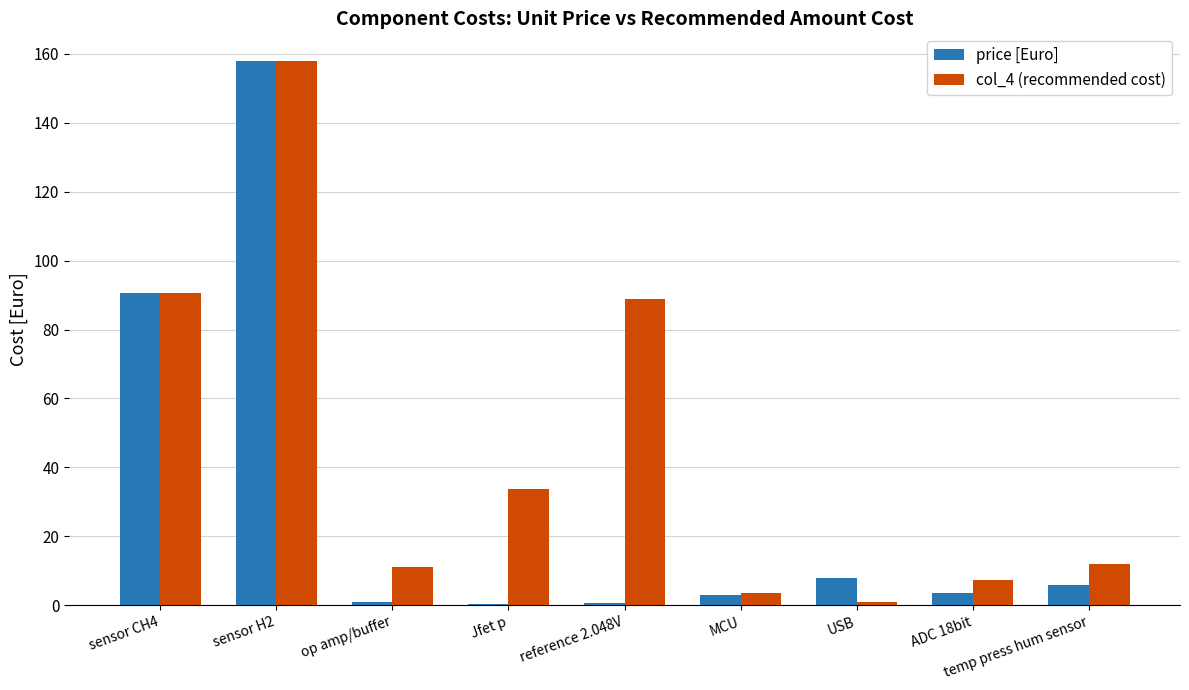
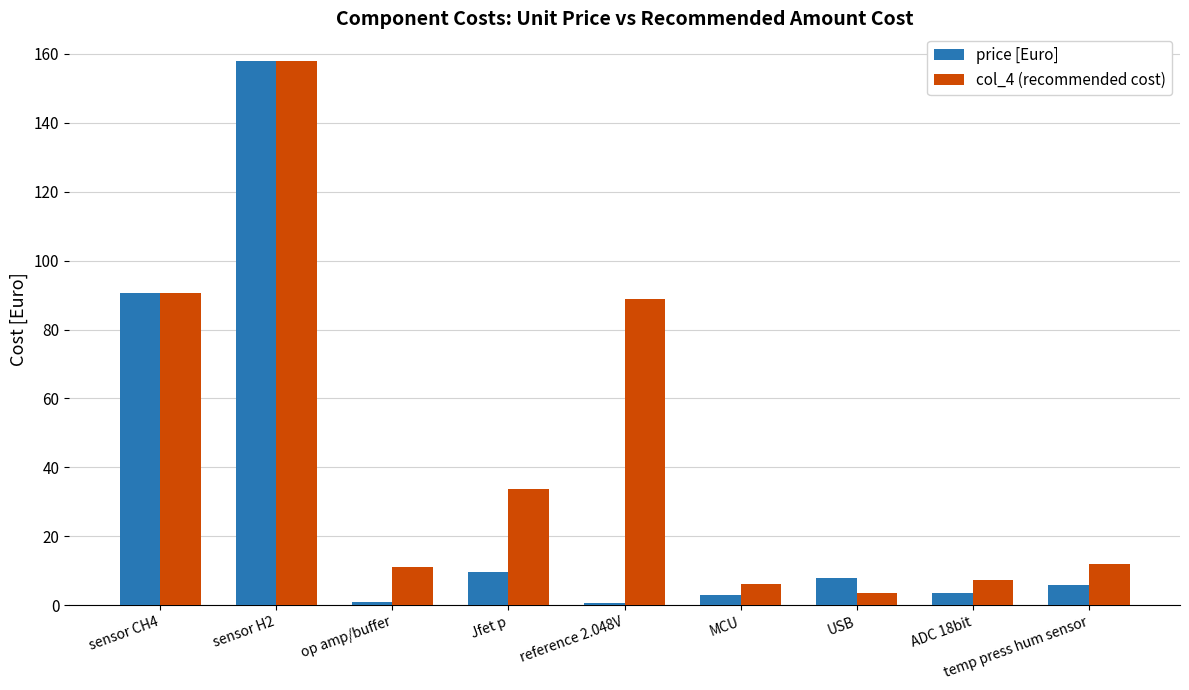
price [Euro], Jfet p: 0 -> 10
col_4 (recommended cost), MCU: 4 -> 6
col_4 (recommended cost), USB: 1 -> 4
